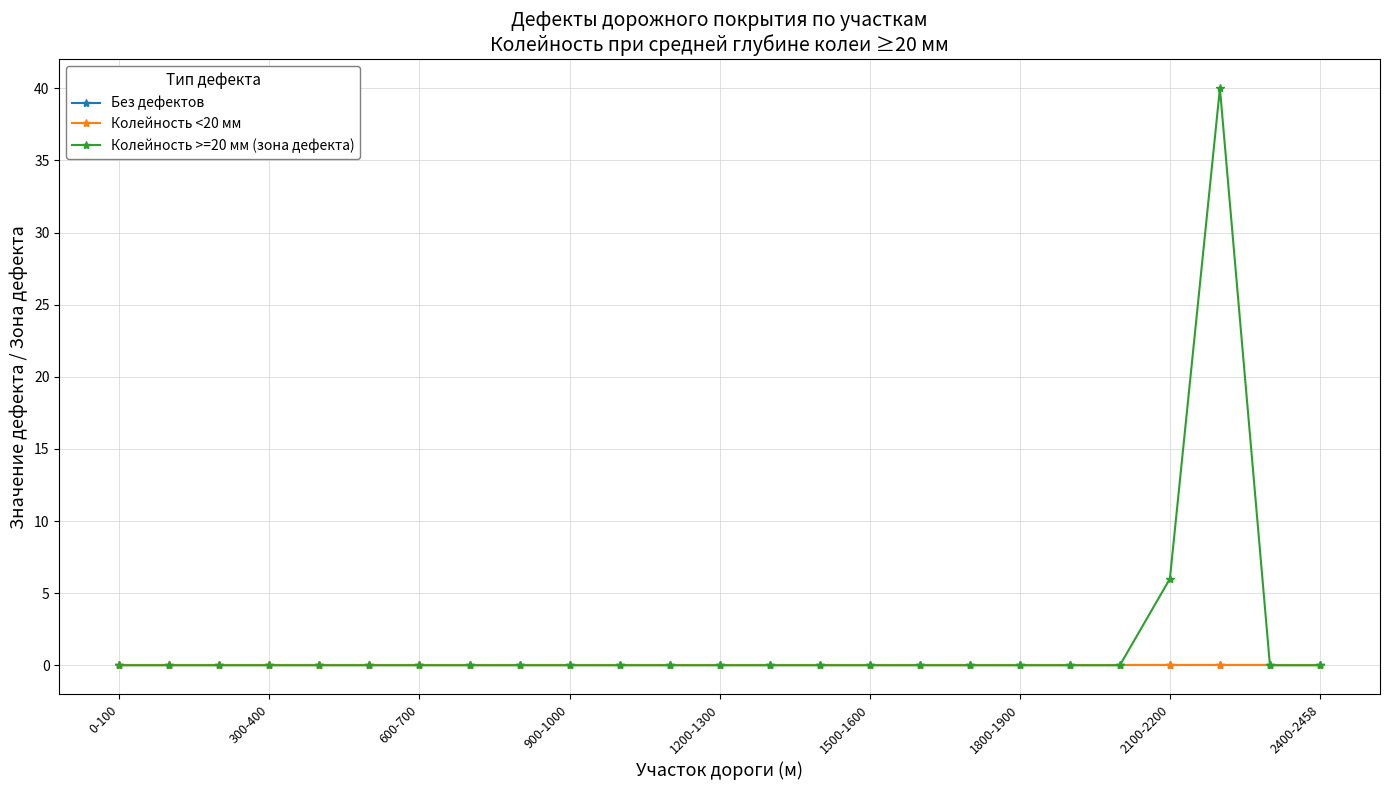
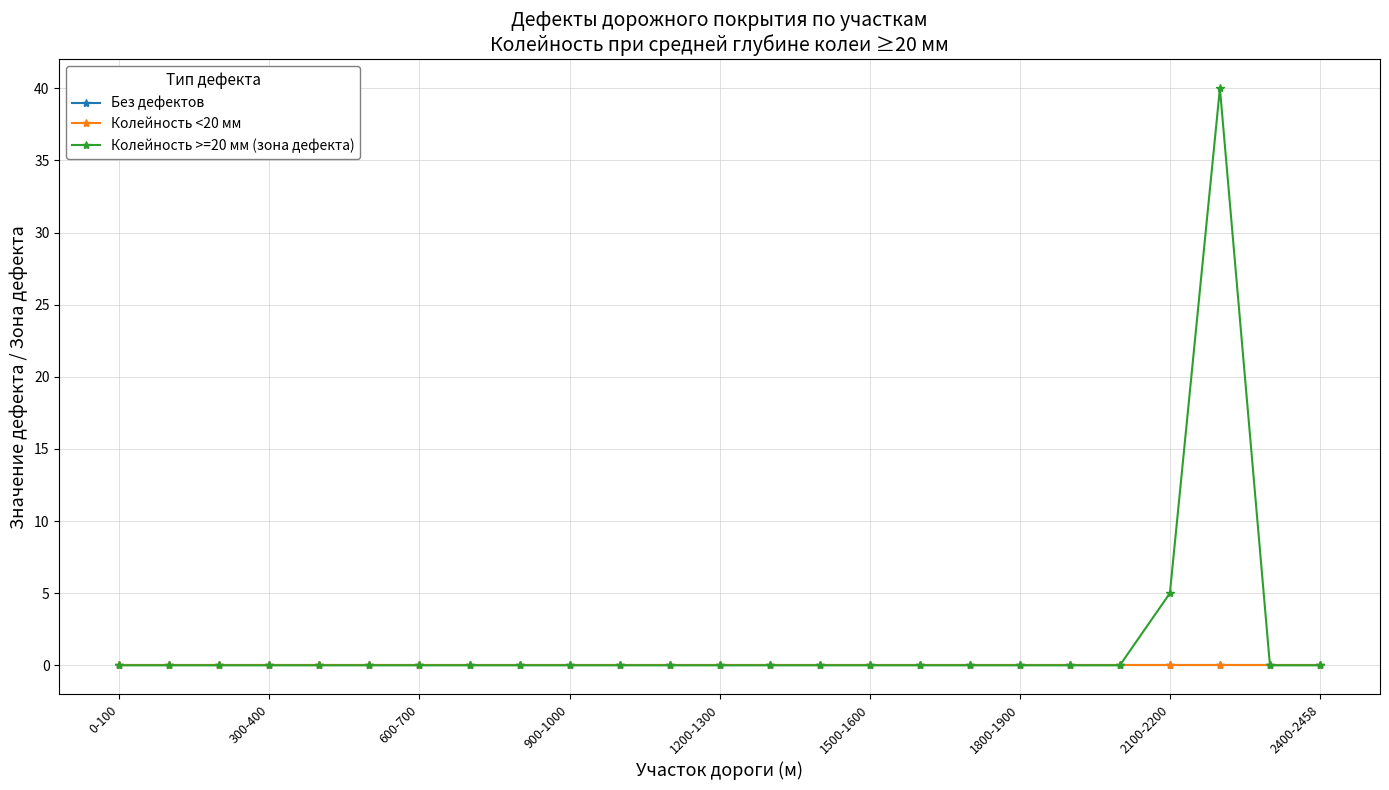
Колейность >=20 мм (зона дефекта), 2100-2200: 6 -> 5
